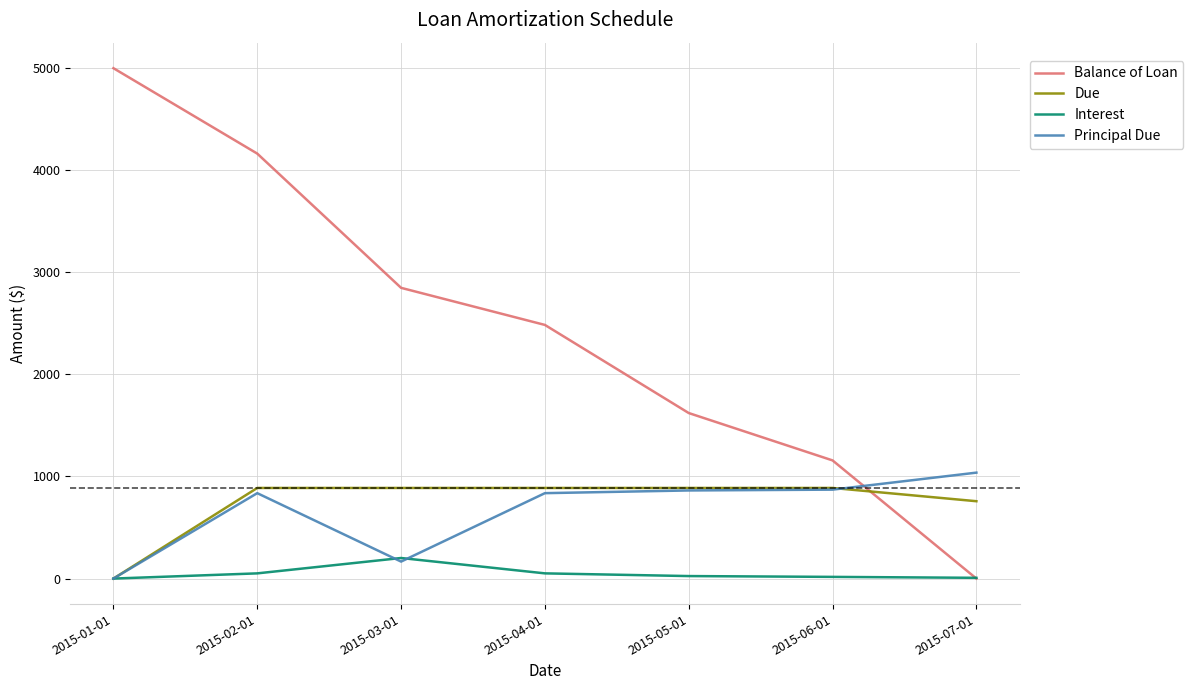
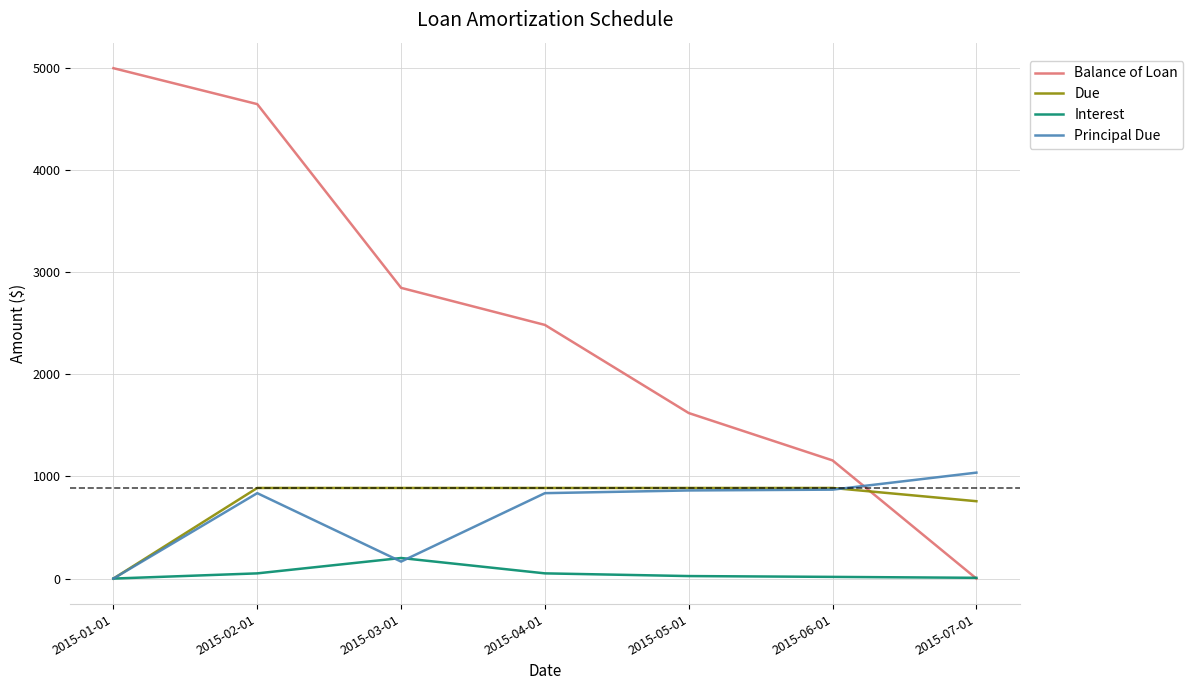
Balance of Loan, 2015-02-01: 4160 -> 4650
